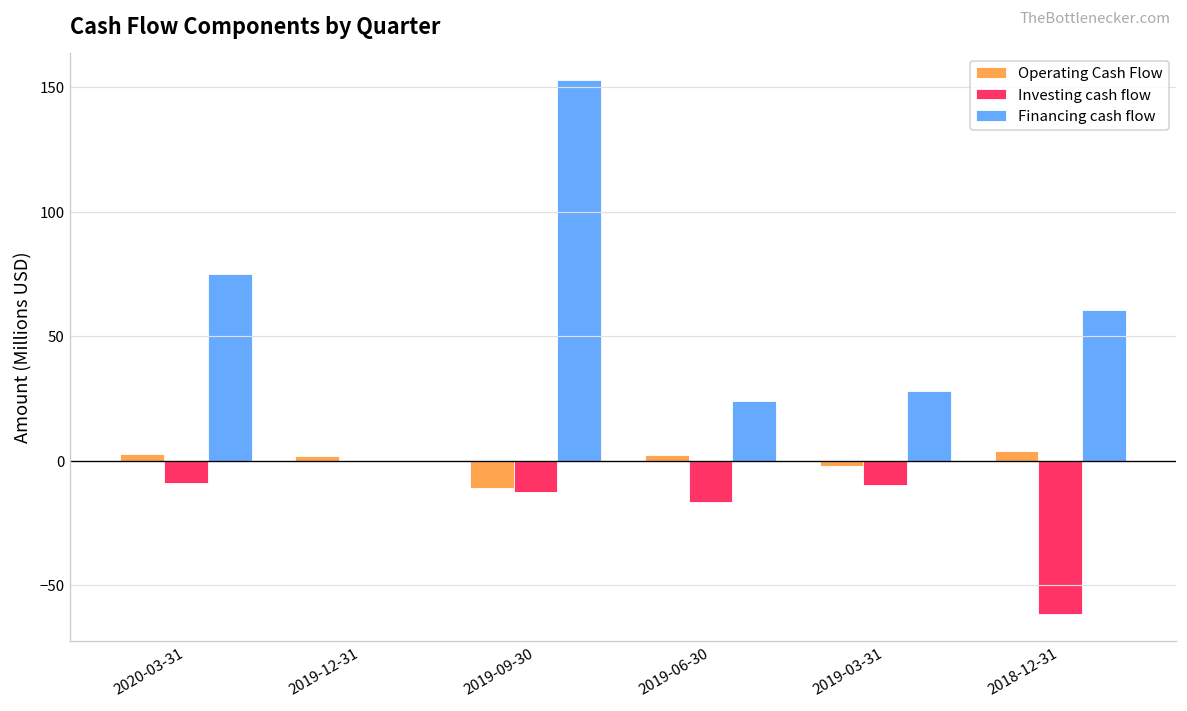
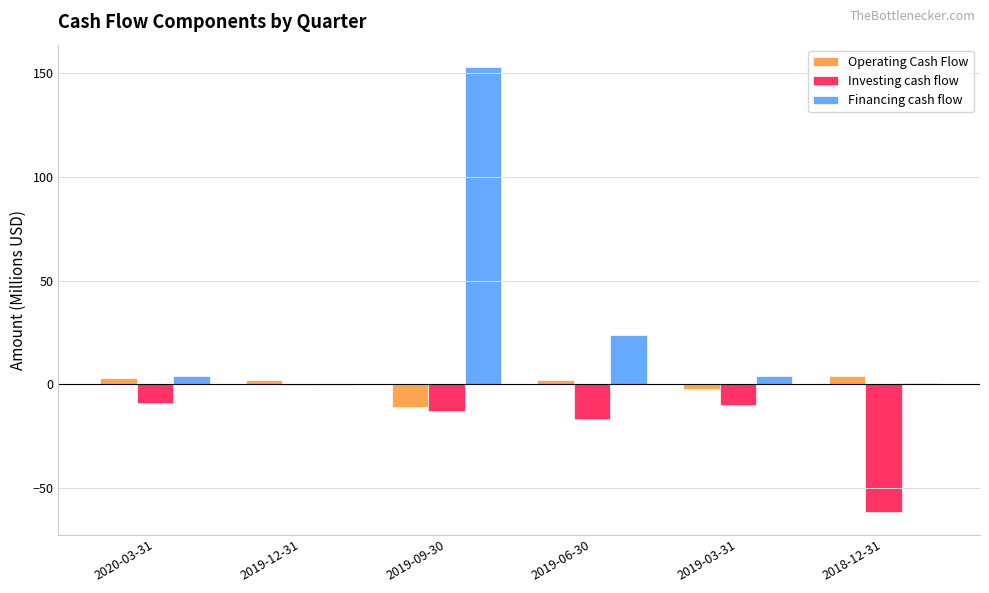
Financing cash flow, 2020-03-31: 75 -> 4
Financing cash flow, 2019-03-31: 28 -> 4
Financing cash flow, 2018-12-31: 61 -> 1
